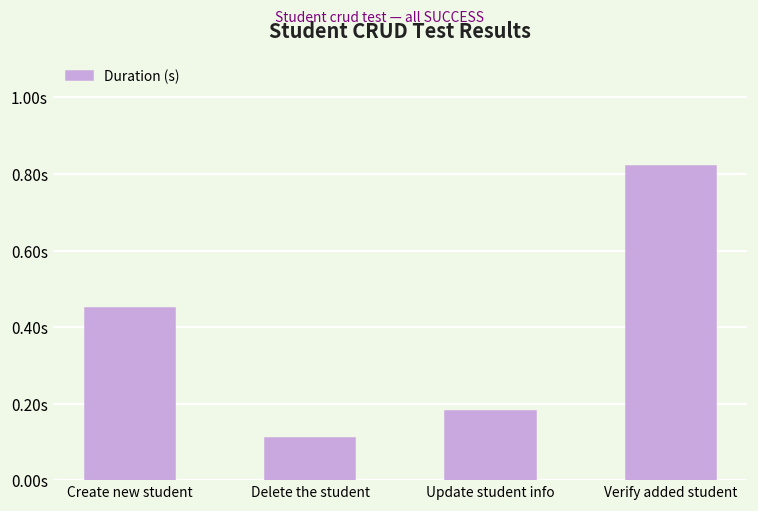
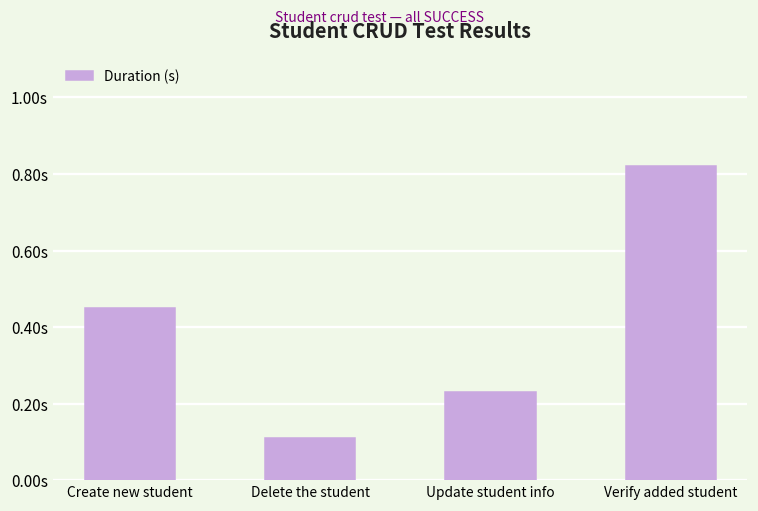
Update student info: 0.18s -> 0.23s
